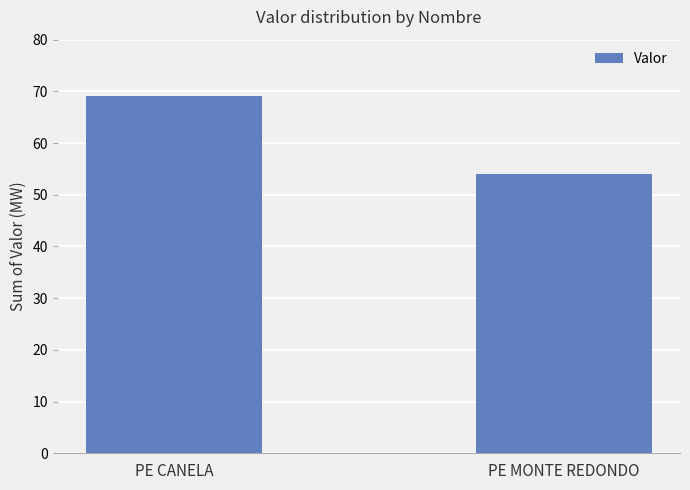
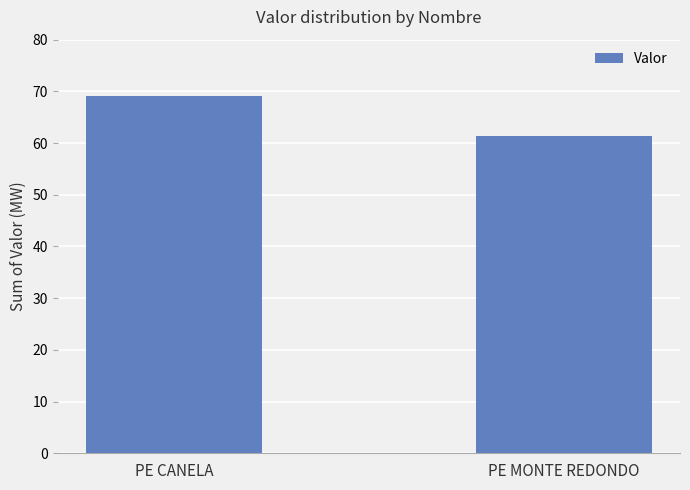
PE MONTE REDONDO: 54 -> 61
